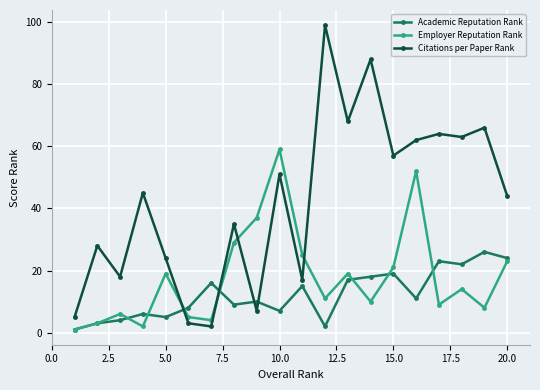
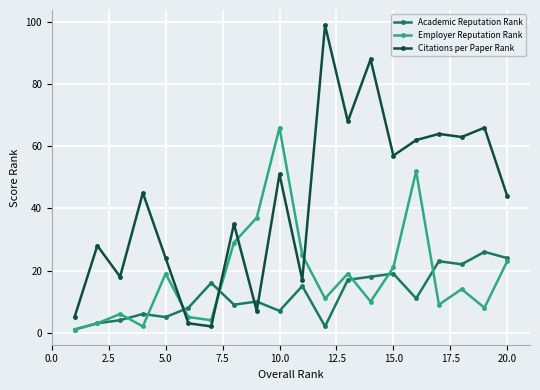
Employer Reputation Rank, 10.0: 59 -> 66
